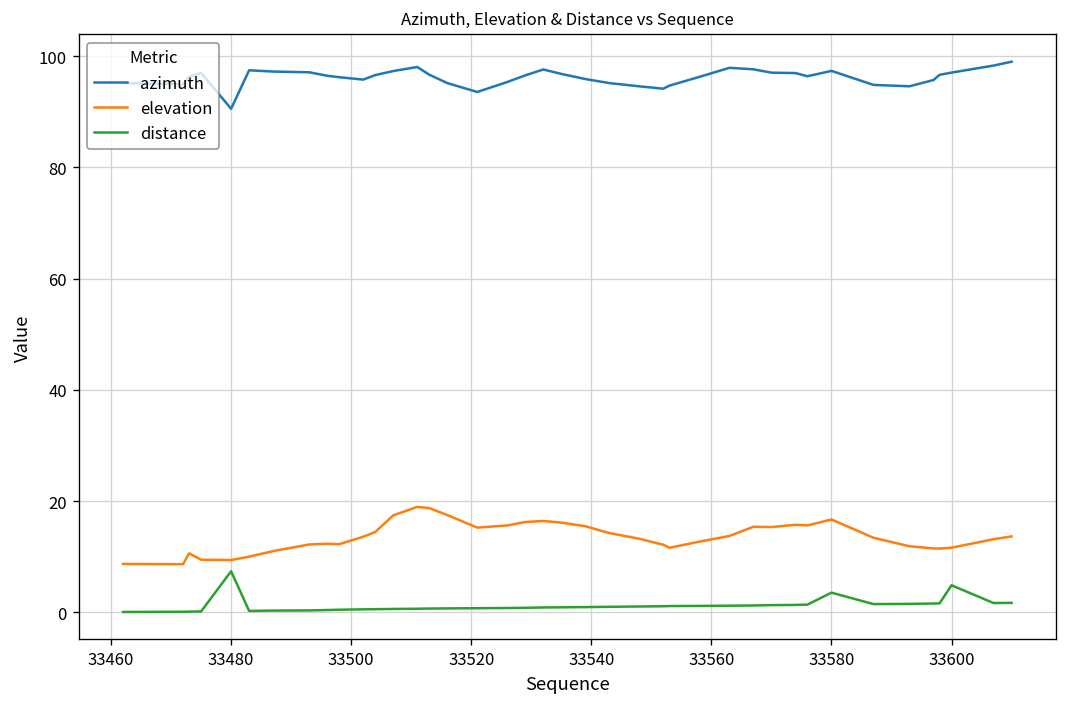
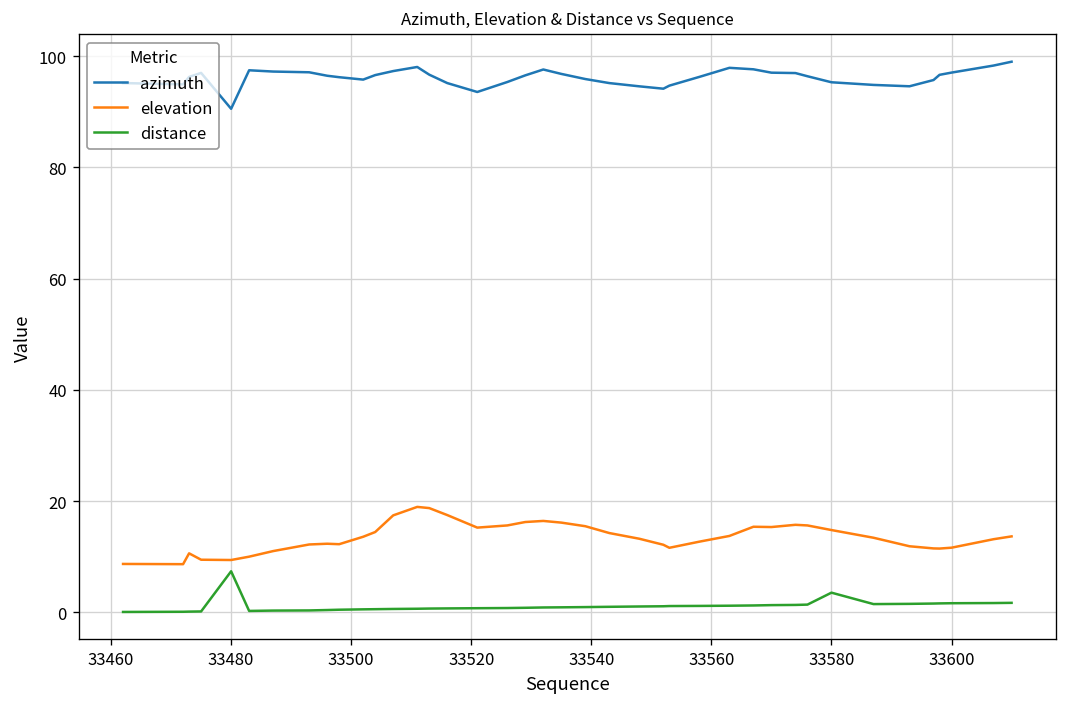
azimuth, 33580: 97 -> 95
elevation, 33580: 17 -> 15
distance, 33600: 5 -> 2
